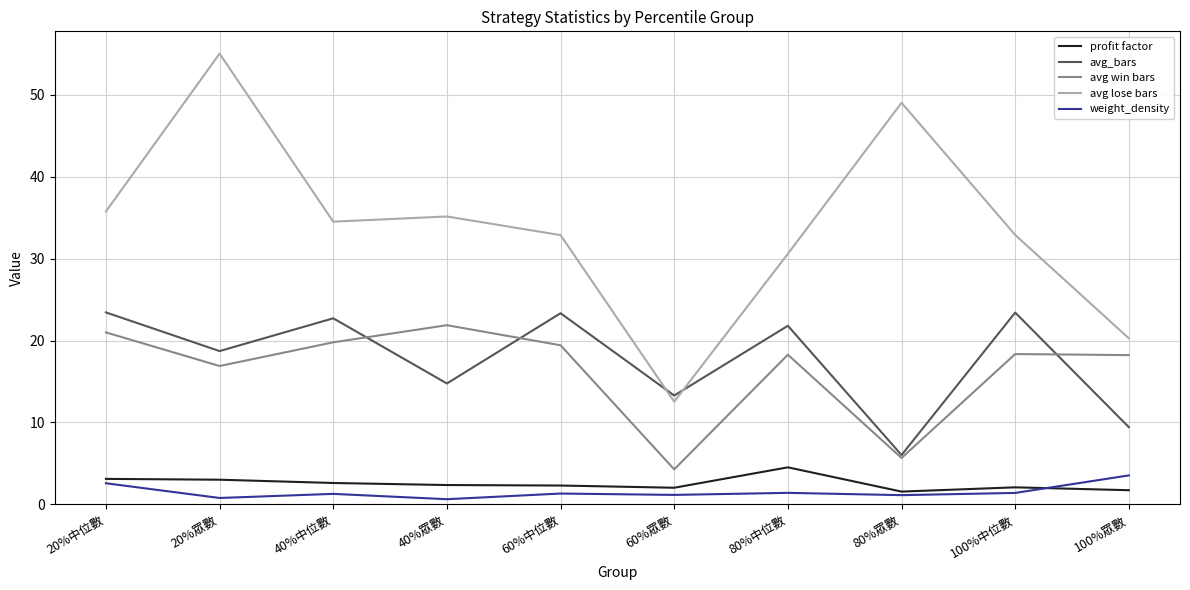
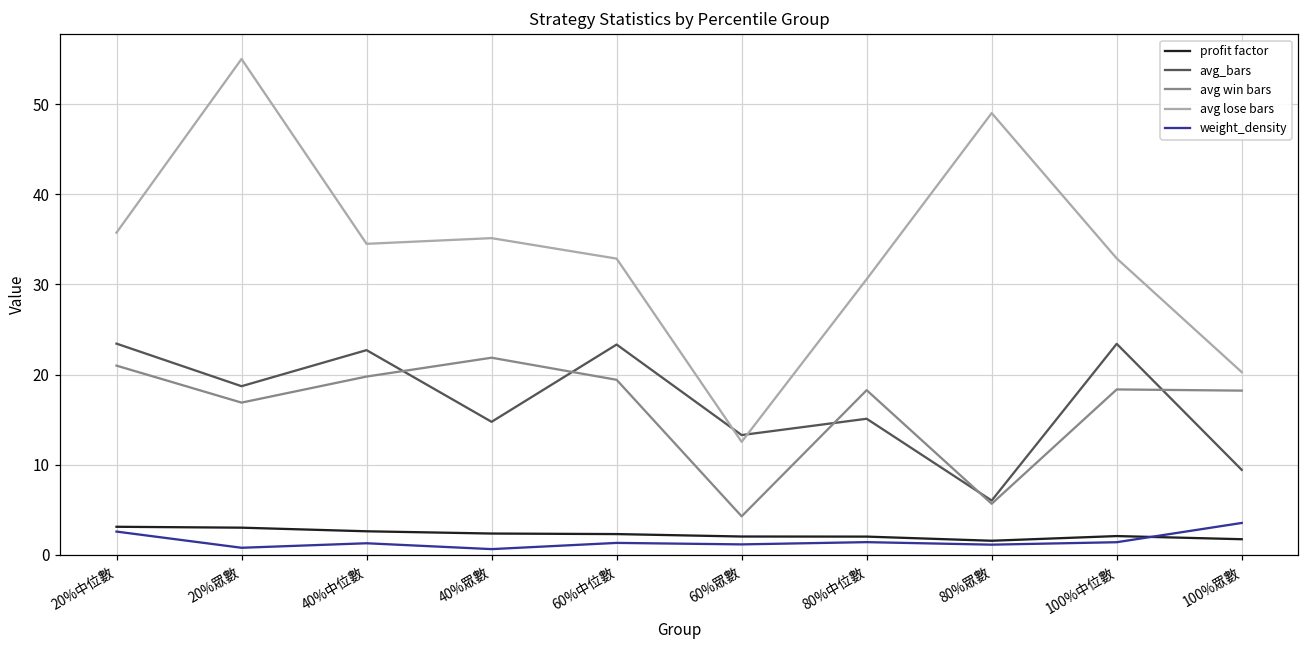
profit factor, 80%中位數: 5 -> 2
avg_bars, 80%中位數: 22 -> 15
